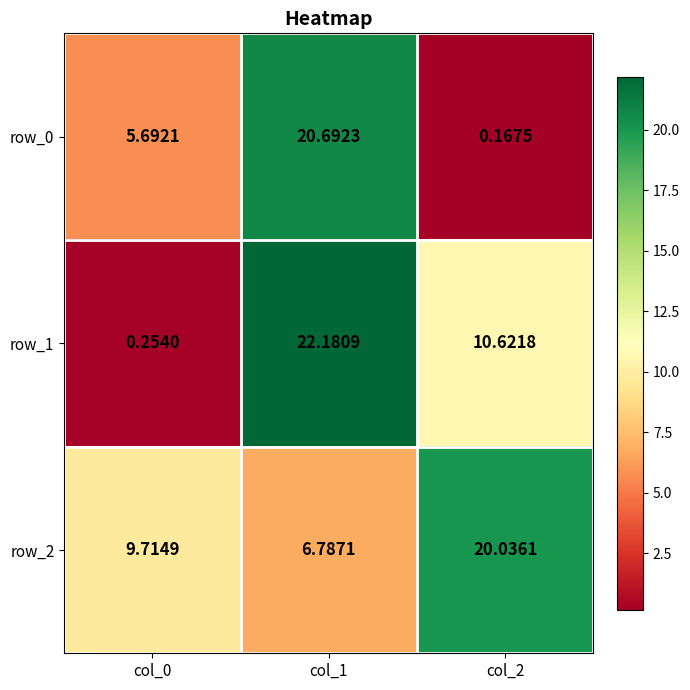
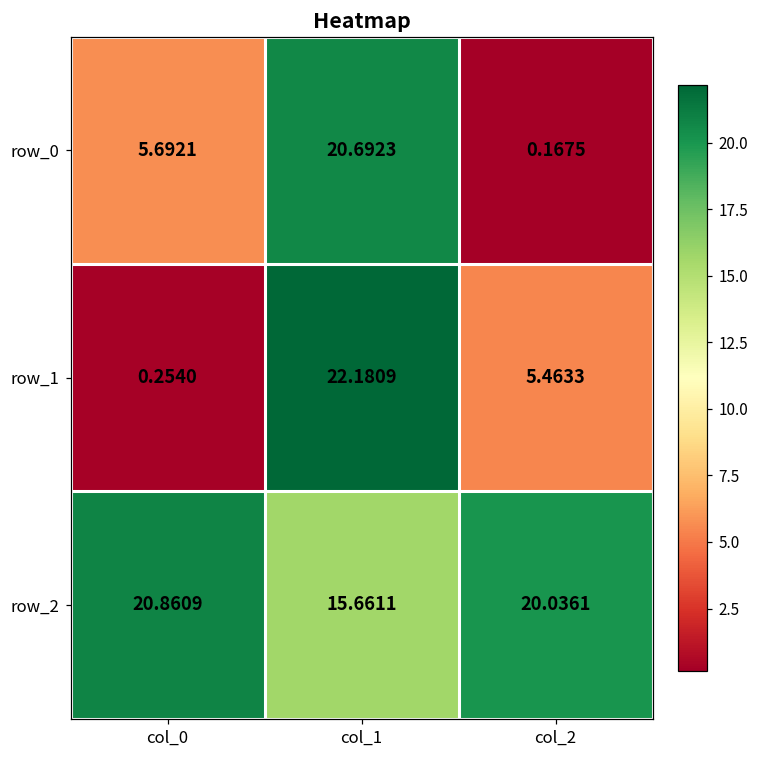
row_1, col_2: 10.6218 -> 5.4633
row_2, col_0: 9.7149 -> 20.8609
row_2, col_1: 6.7871 -> 15.6611
